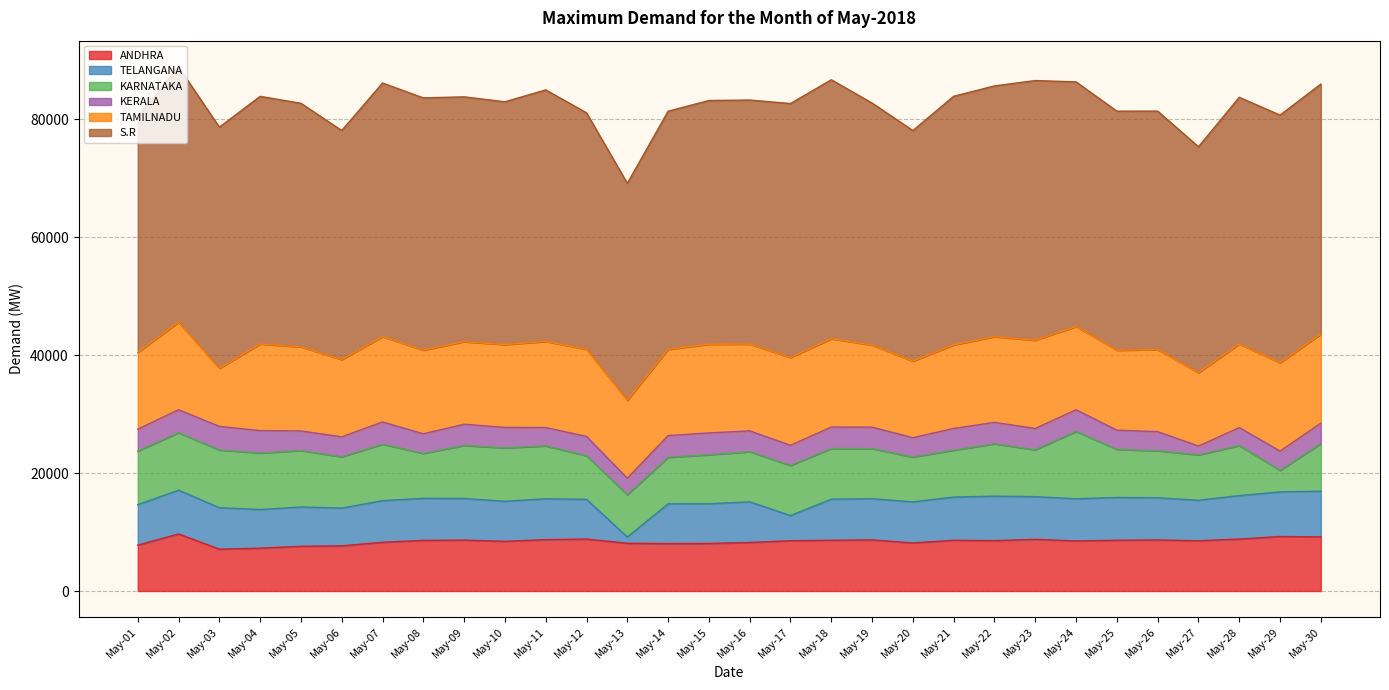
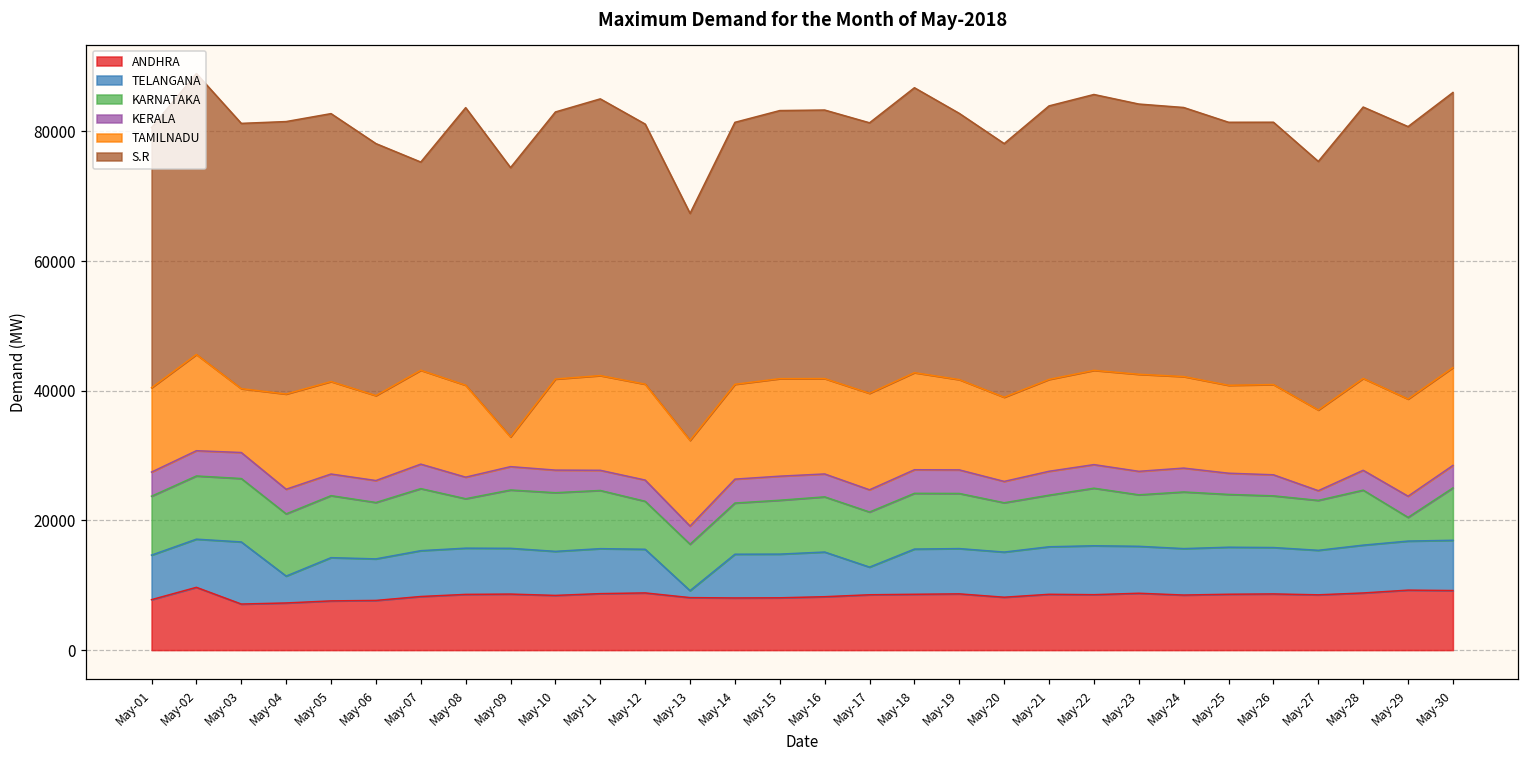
TELANGANA, May-03: 7000 -> 10000
TELANGANA, May-04: 7000 -> 4000
S.R, May-07: 43000 -> 32000
TAMILNADU, May-09: 14000 -> 5000
S.R, May-13: 37000 -> 35000
S.R, May-17: 43000 -> 42000
S.R, May-23: 44000 -> 42000
KARNATAKA, May-24: 11000 -> 9000
